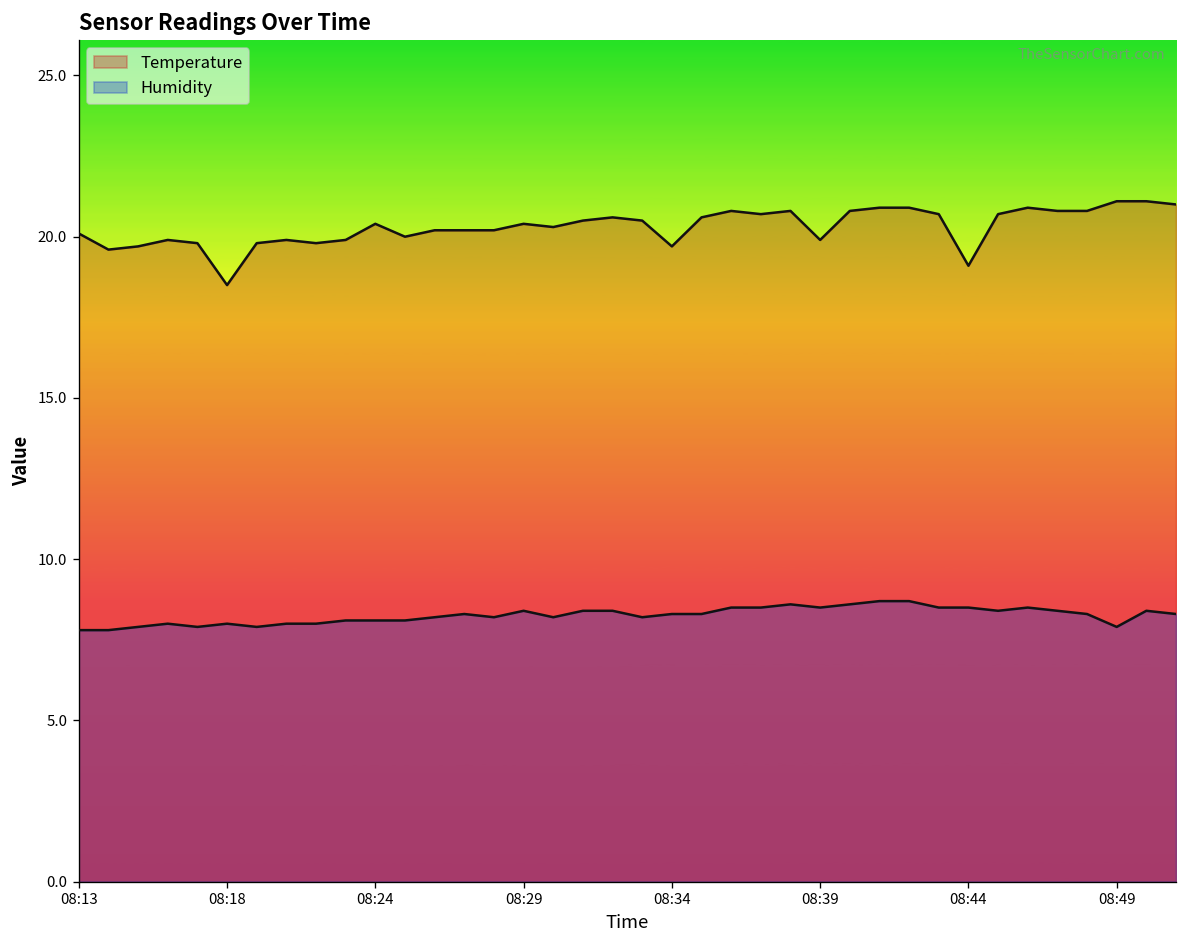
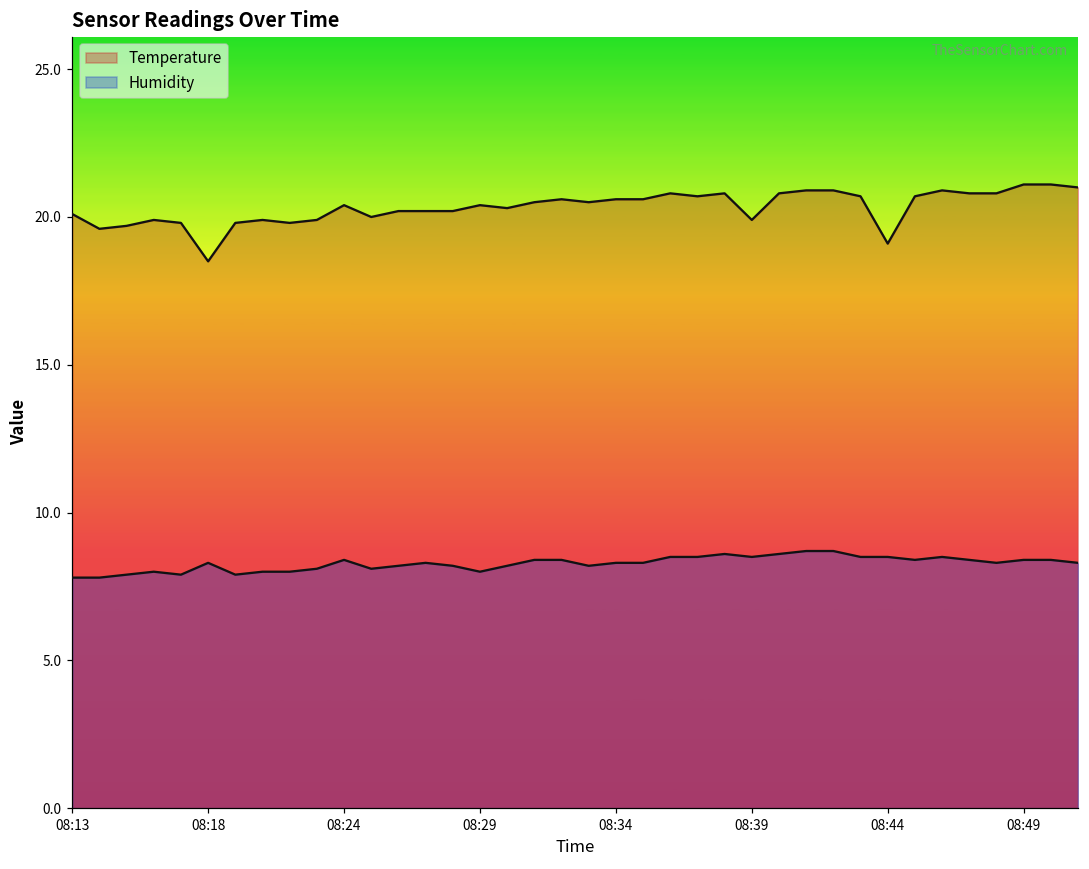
Humidity, 08:18: 8.0 -> 8.3
Humidity, 08:24: 8.1 -> 8.4
Humidity, 08:29: 8.4 -> 8.0
Temperature, 08:34: 19.7 -> 20.6
Humidity, 08:49: 7.9 -> 8.4
